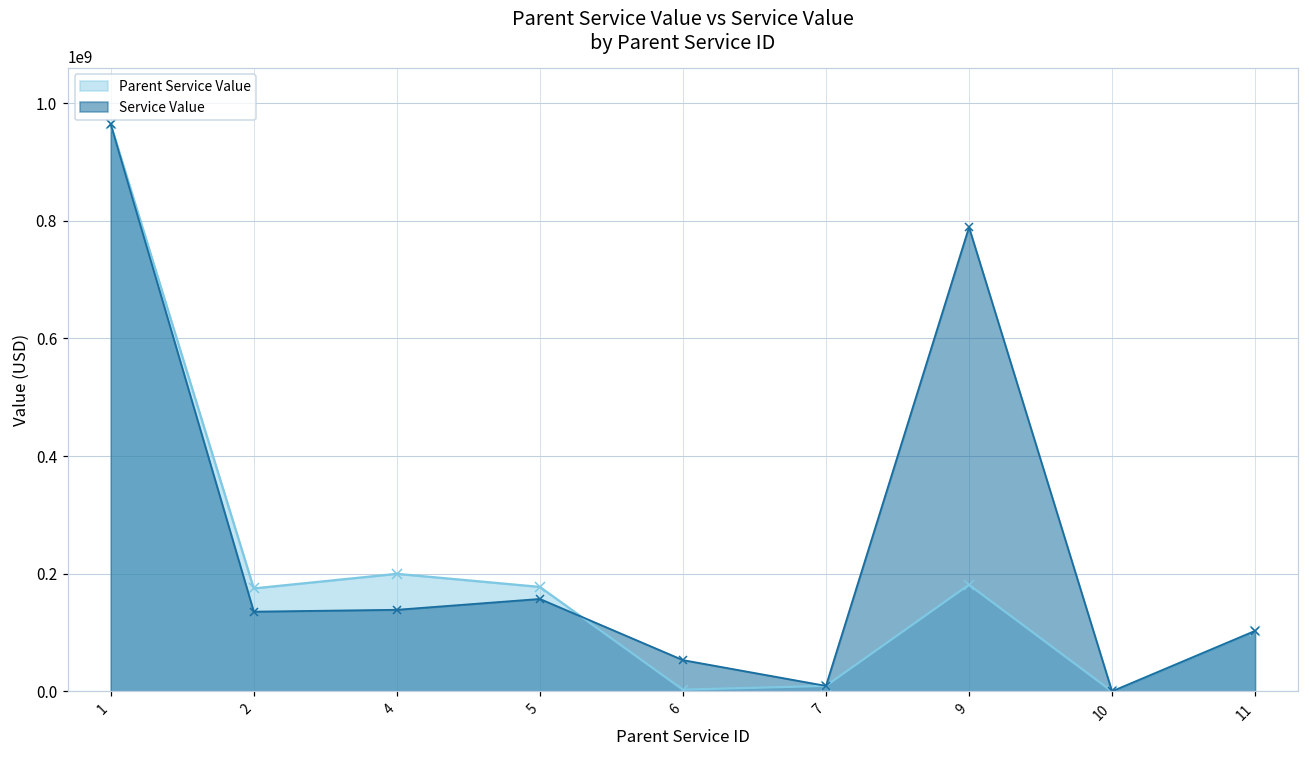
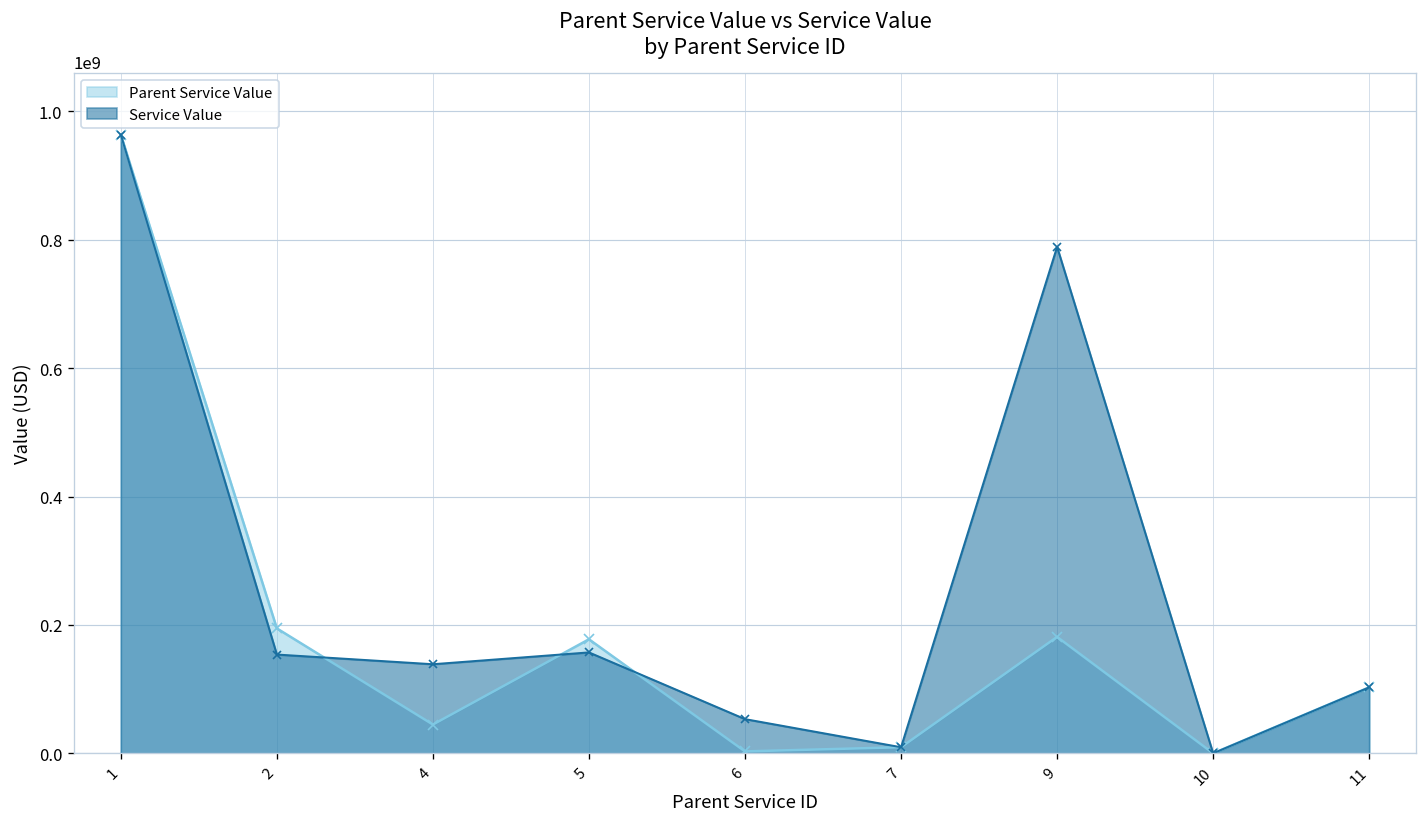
Parent Service Value, 2: 180000000 -> 190000000
Service Value, 2: 140000000 -> 150000000
Parent Service Value, 4: 200000000 -> 40000000
